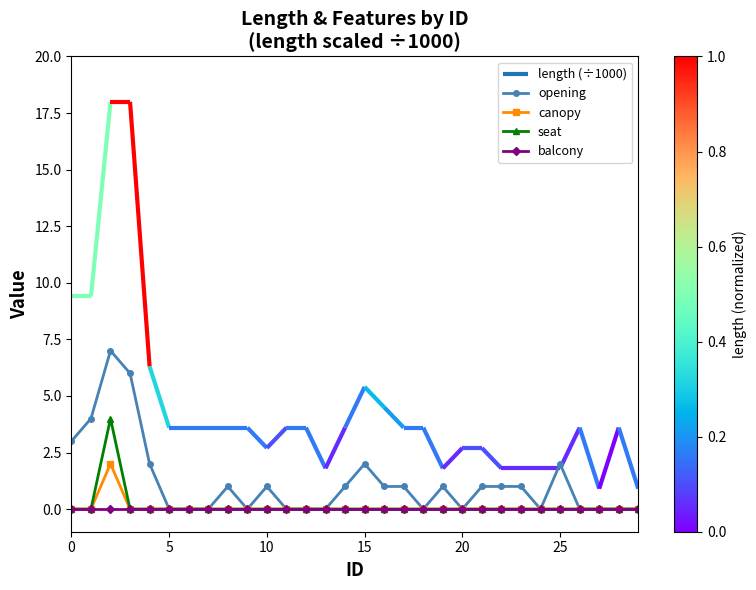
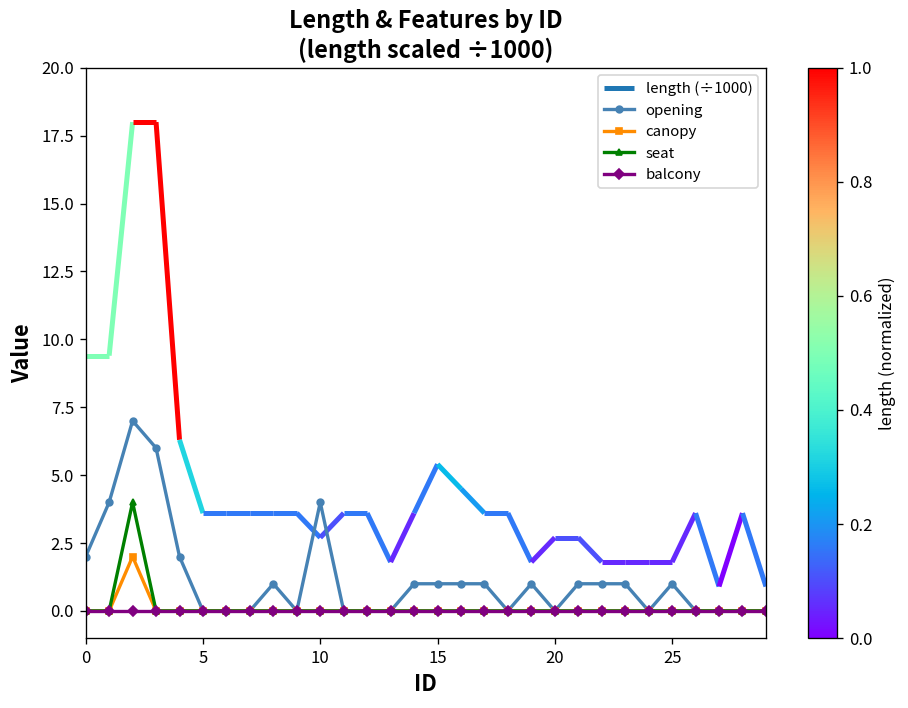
opening, 0: 3 -> 2
opening, 10: 1 -> 4
opening, 15: 2 -> 1
opening, 25: 2 -> 1
